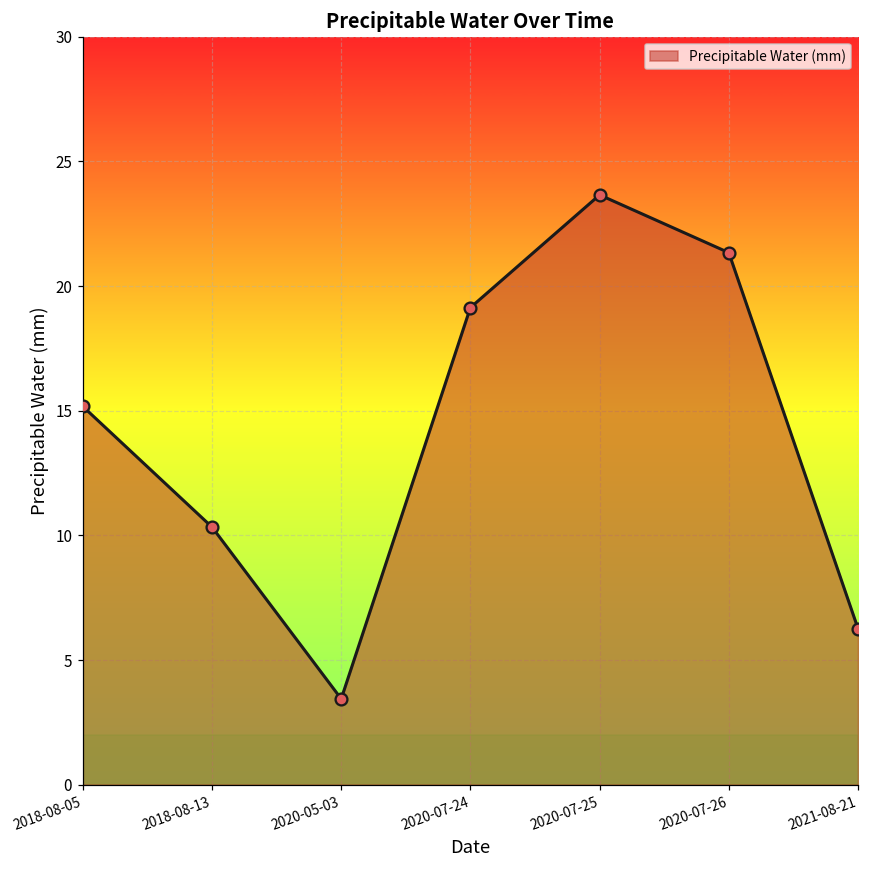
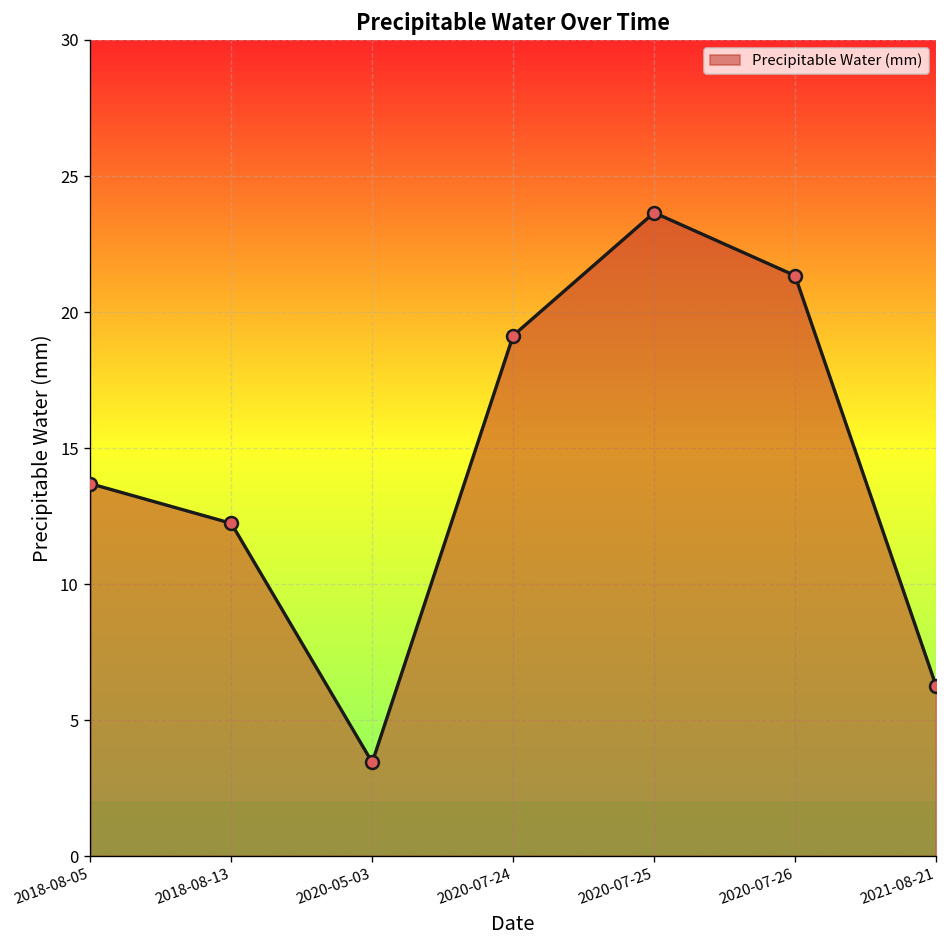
2018-08-05: 15.2 -> 13.7
2018-08-13: 10.3 -> 12.2
